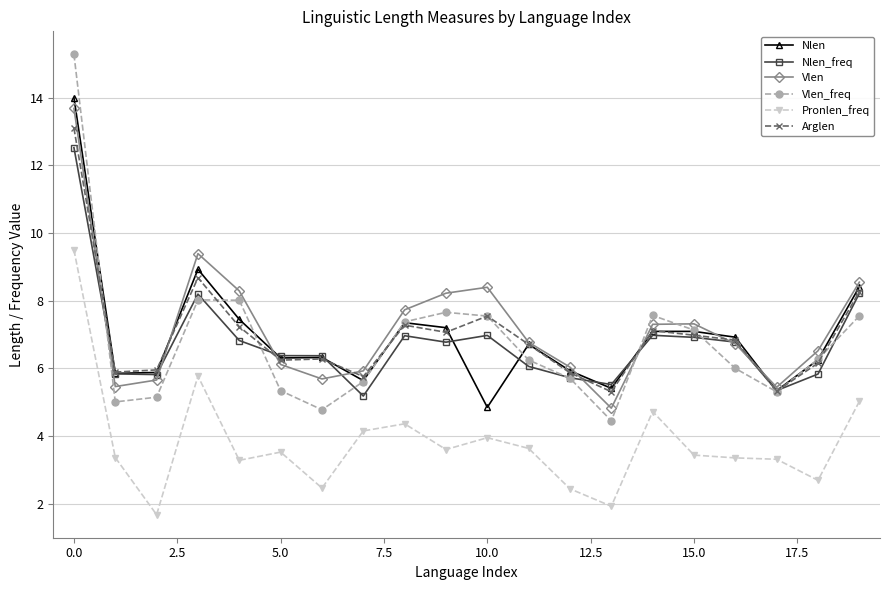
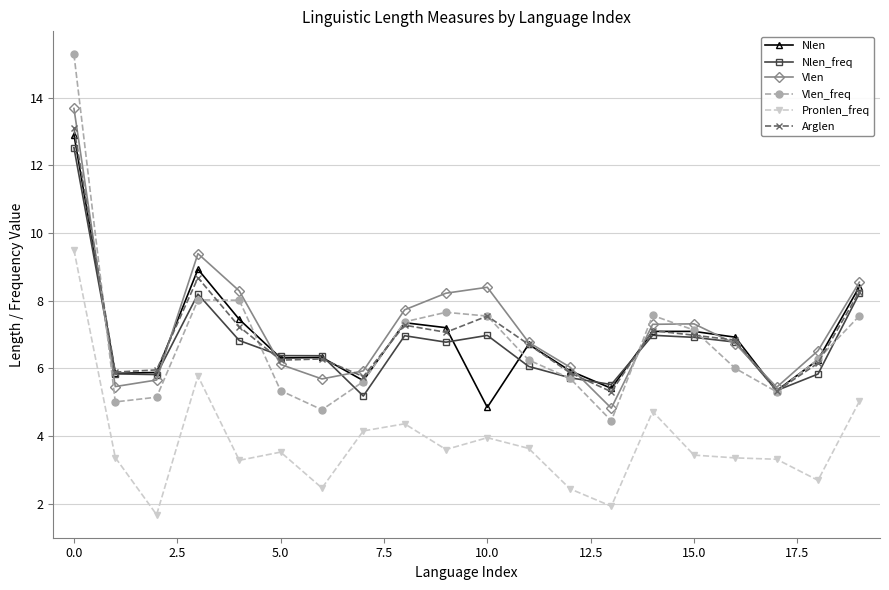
Nlen, 0.0: 14.0 -> 12.9
